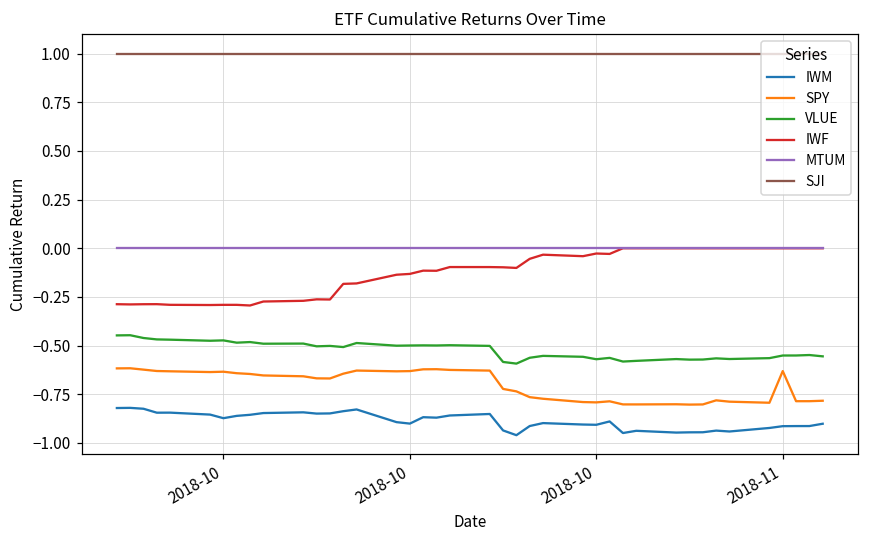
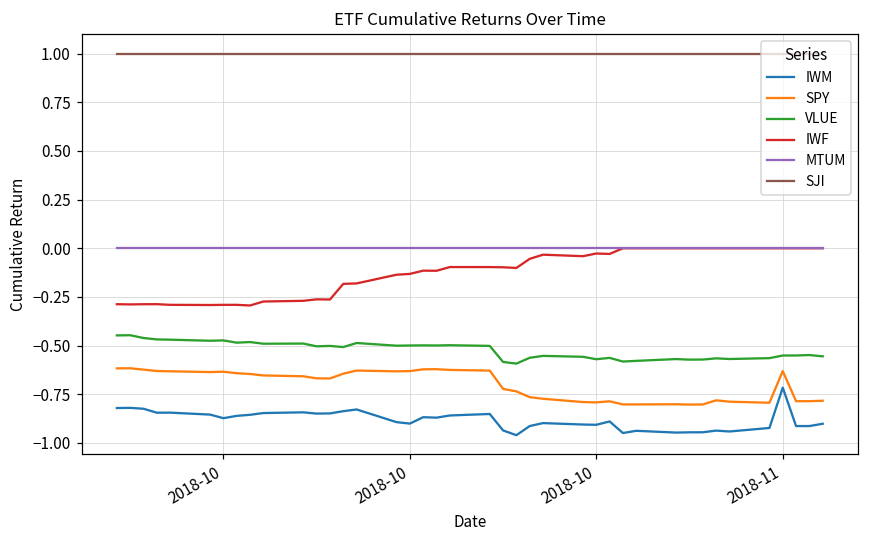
IWM, 2018-11: -0.91 -> -0.72
